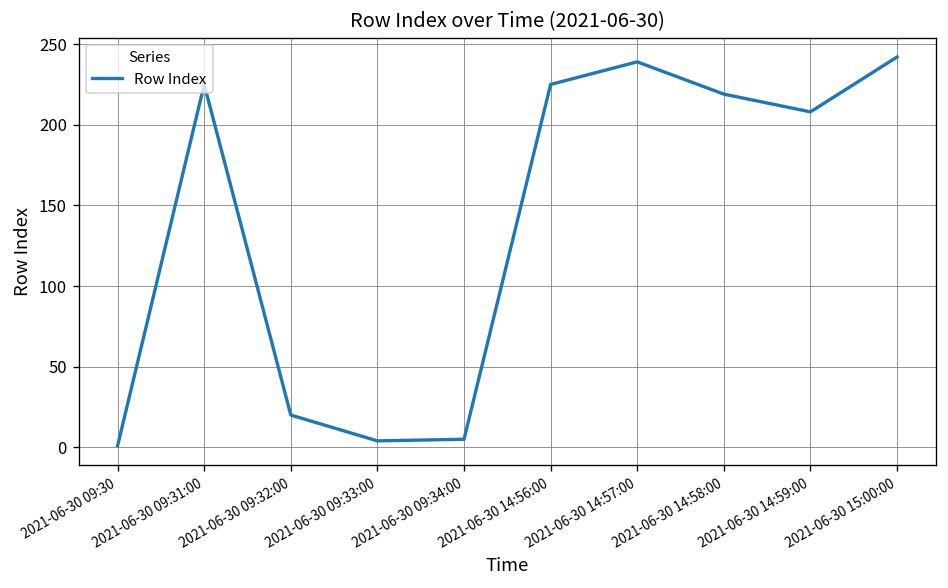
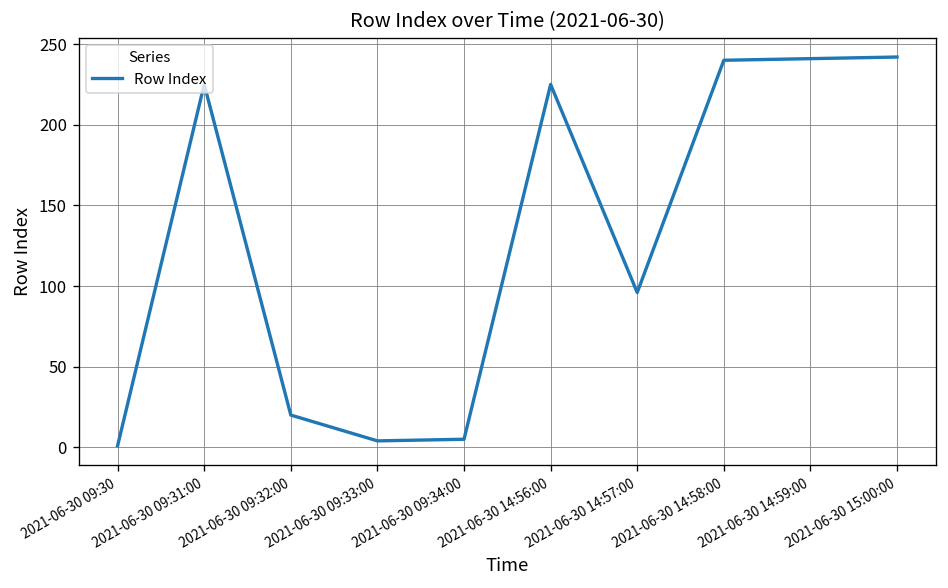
2021-06-30 14:57:00: 239 -> 96
2021-06-30 14:58:00: 219 -> 240
2021-06-30 14:59:00: 208 -> 241
